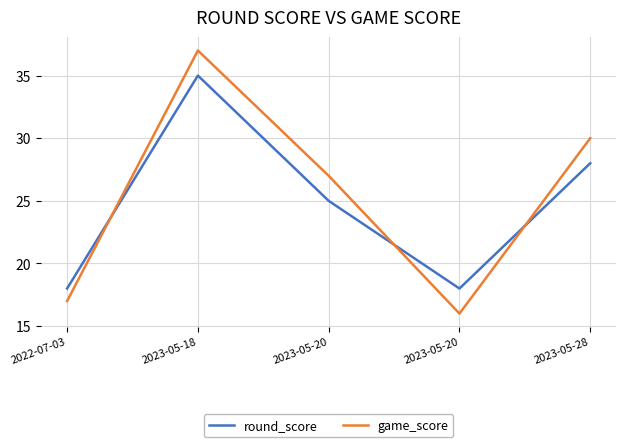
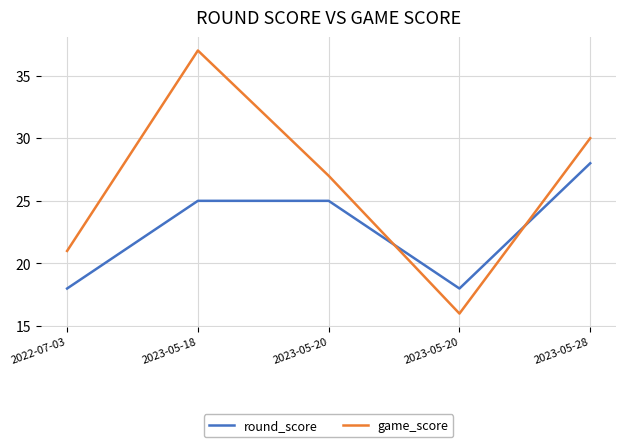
game_score, 2022-07-03: 17 -> 21
round_score, 2023-05-18: 35 -> 25
